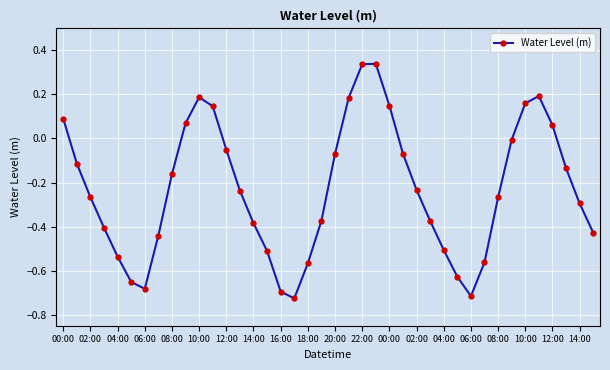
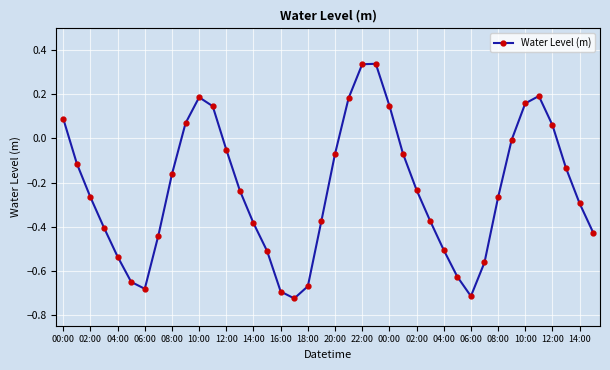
18:00: -0.57 -> -0.67
